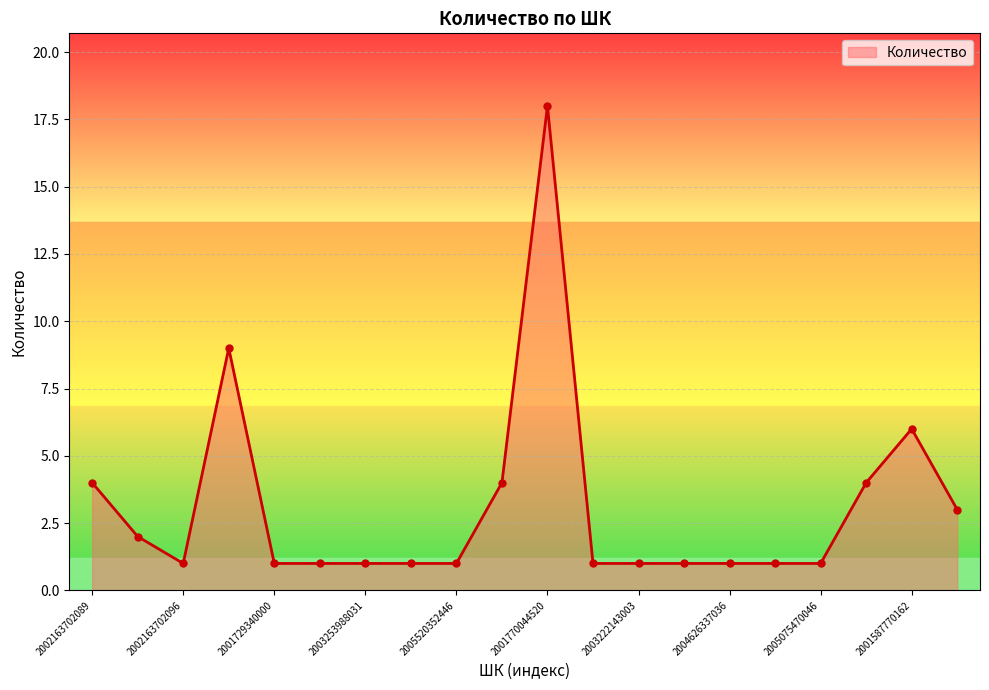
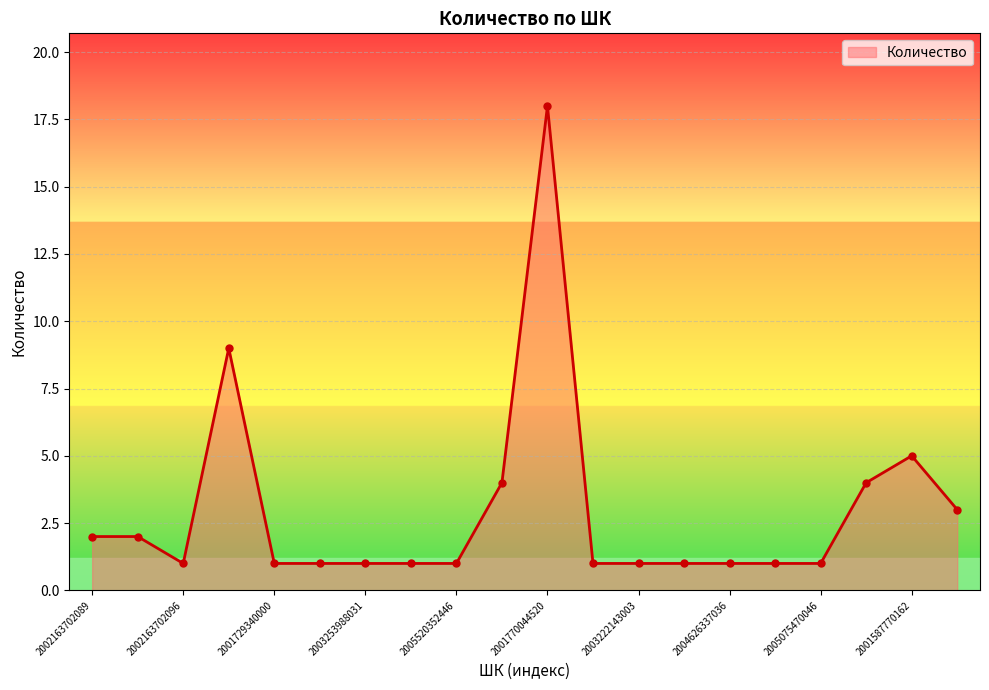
2002163702089: 4 -> 2
2001587770162: 6 -> 5
